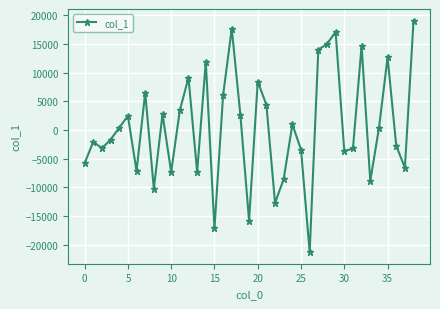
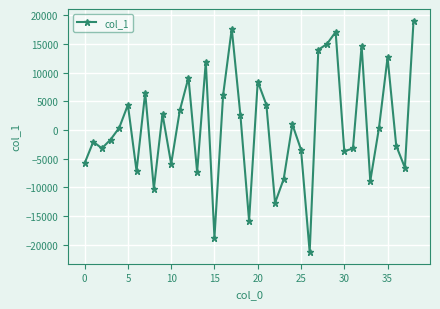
5: 2000 -> 4000
10: -7000 -> -6000
15: -17000 -> -19000
